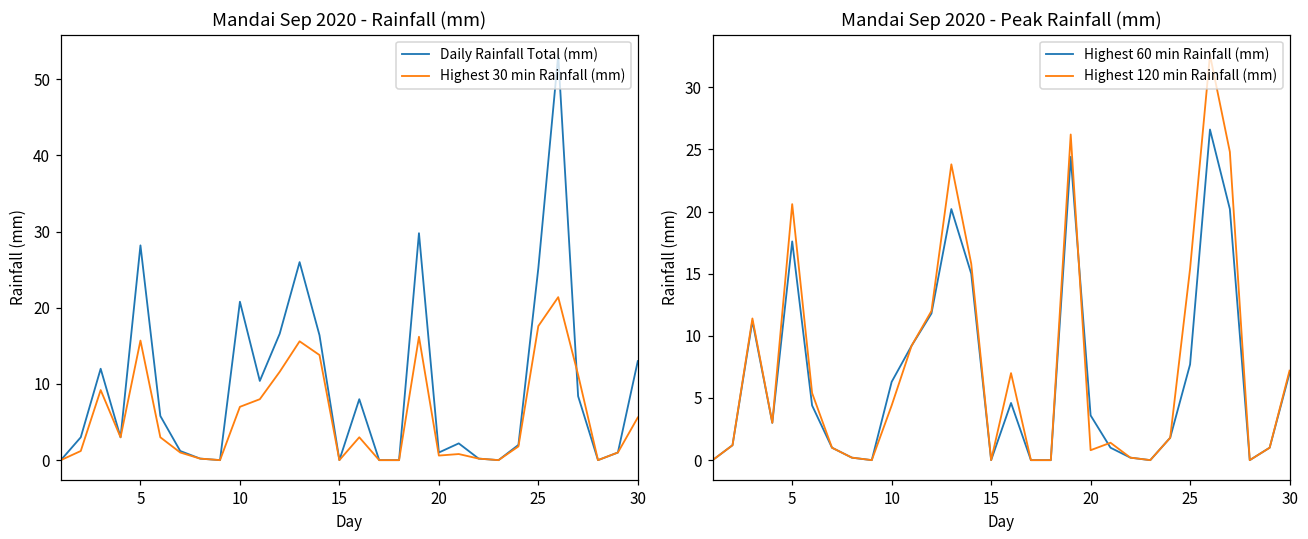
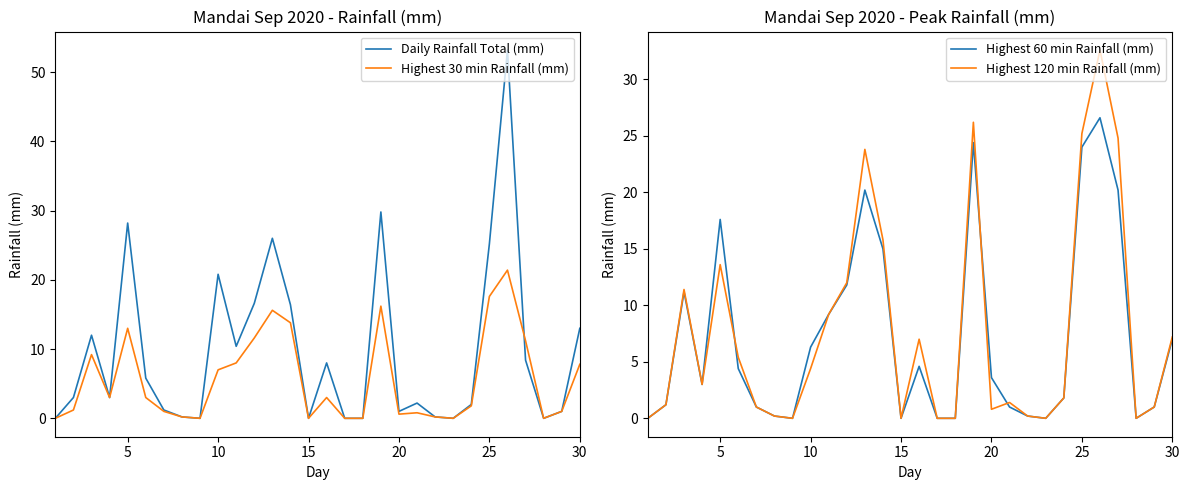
Mandai Sep 2020 - Rainfall (mm), Highest 30 min Rainfall (mm), 5: 16 -> 13
Mandai Sep 2020 - Rainfall (mm), Highest 30 min Rainfall (mm), 30: 6 -> 8
Mandai Sep 2020 - Peak Rainfall (mm), Highest 120 min Rainfall (mm), 5: 20.6 -> 13.6
Mandai Sep 2020 - Peak Rainfall (mm), Highest 60 min Rainfall (mm), 25: 7.7 -> 24.0
Mandai Sep 2020 - Peak Rainfall (mm), Highest 120 min Rainfall (mm), 25: 15.4 -> 25.2
